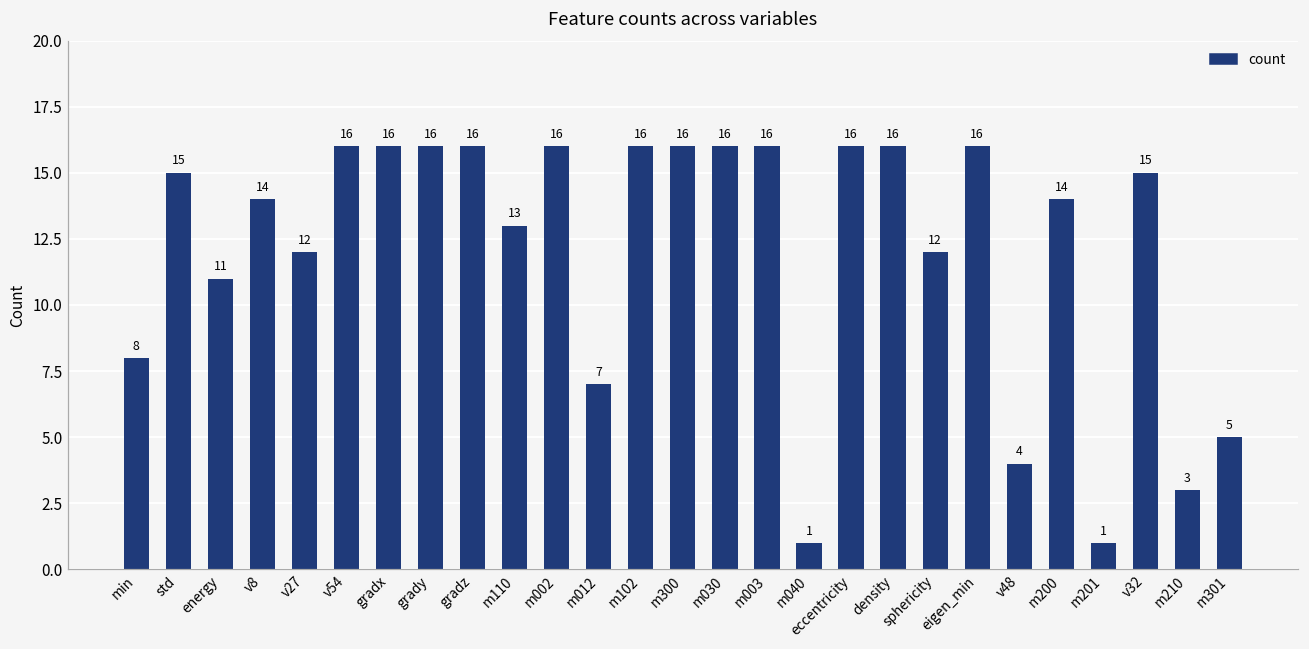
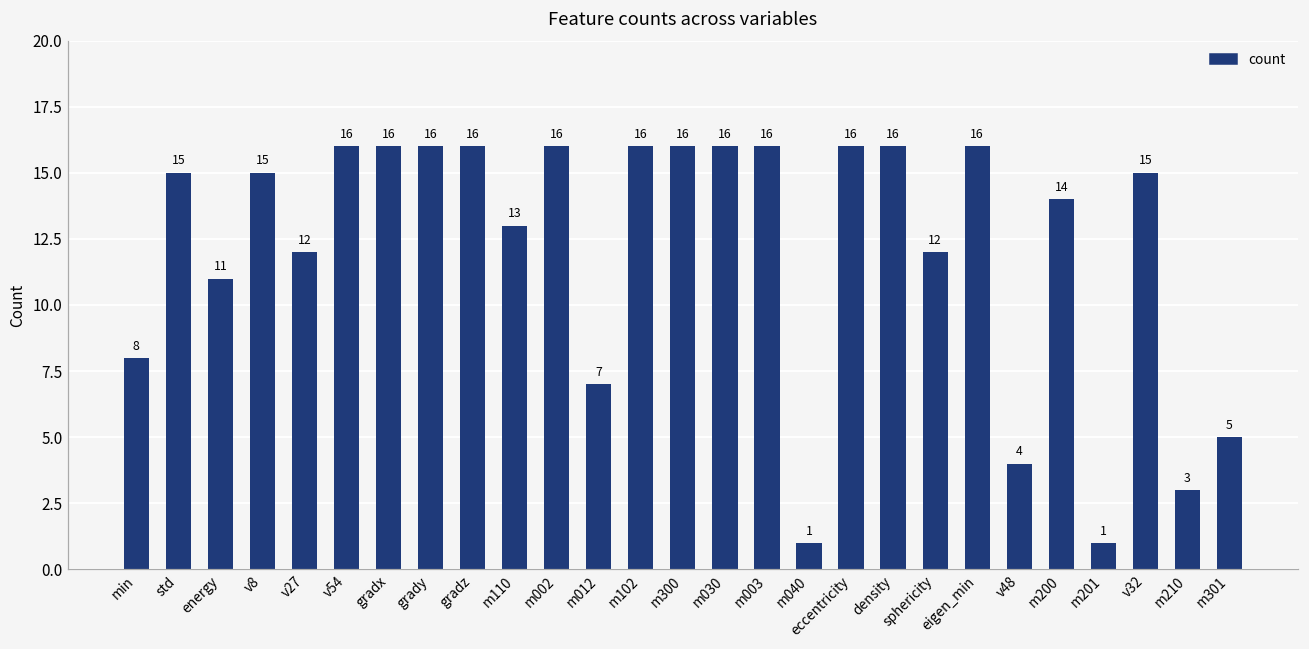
v8: 14 -> 15
